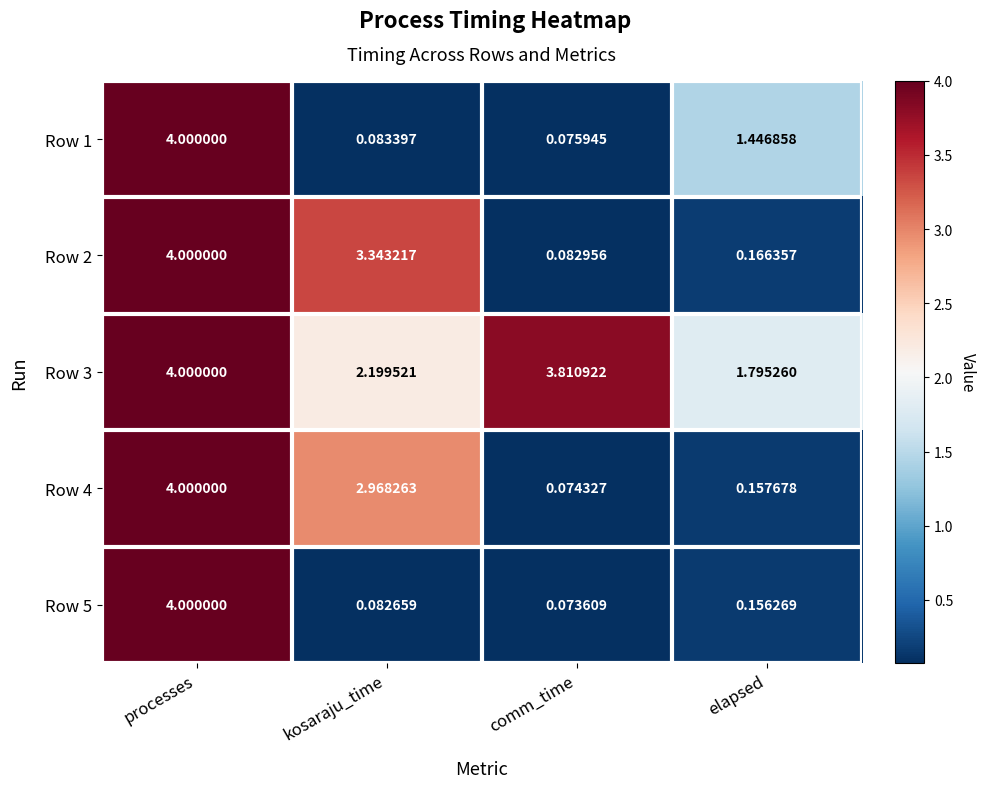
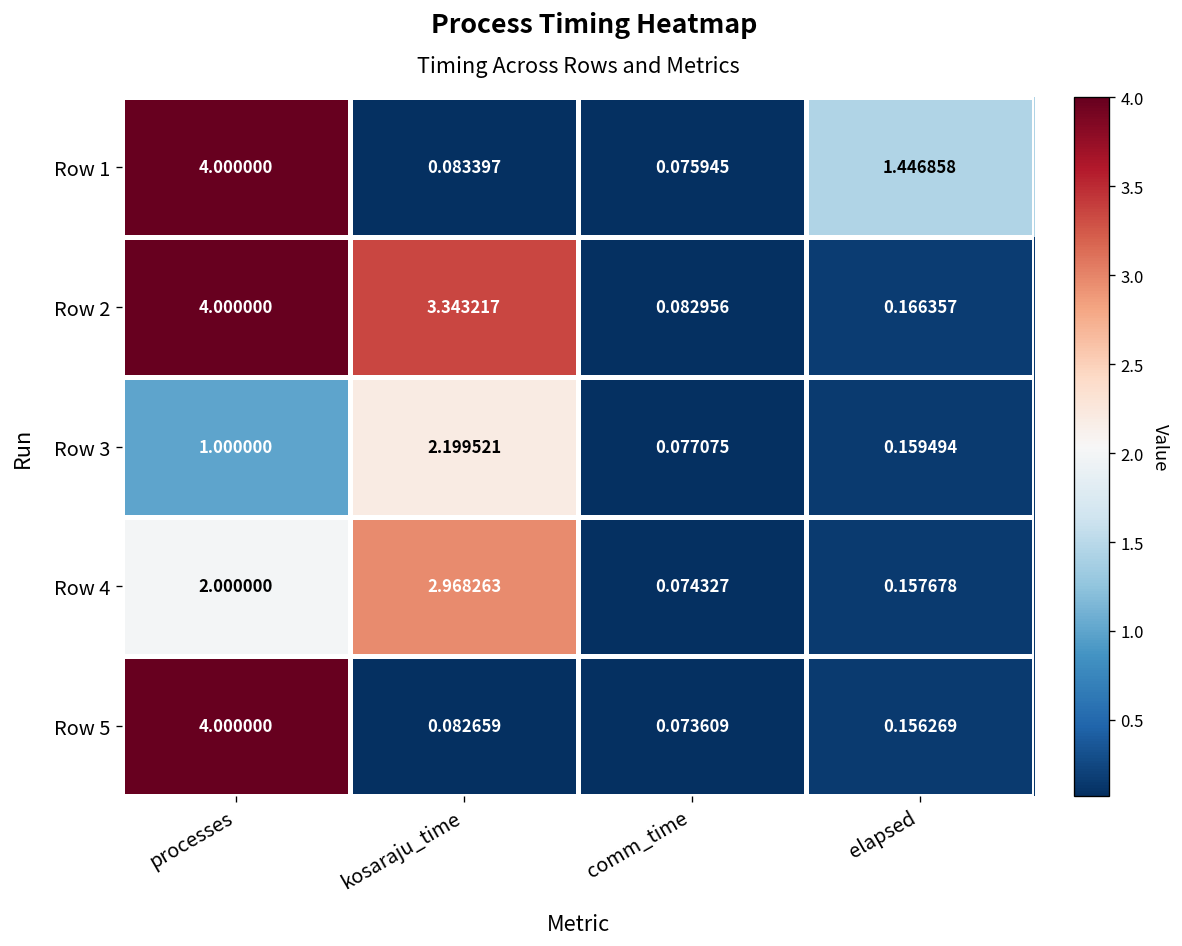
Row 3, processes: 4.000000 -> 1.000000
Row 3, comm_time: 3.810922 -> 0.077075
Row 3, elapsed: 1.795260 -> 0.159494
Row 4, processes: 4.000000 -> 2.000000
